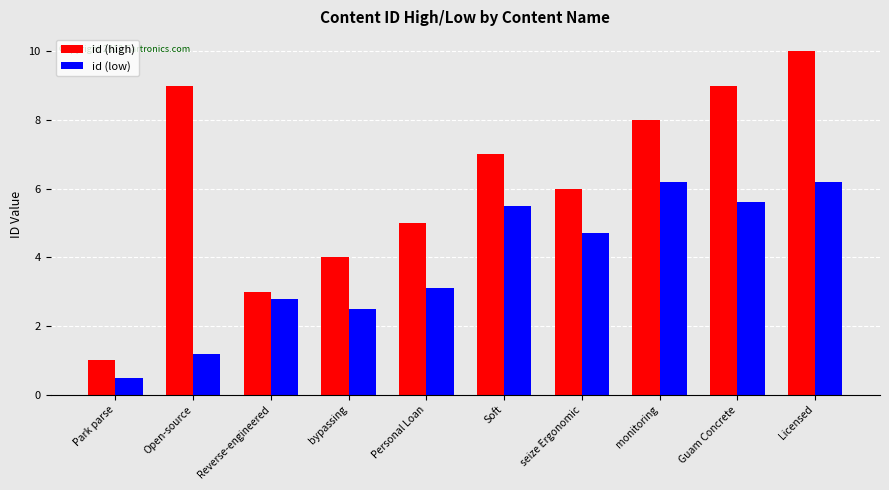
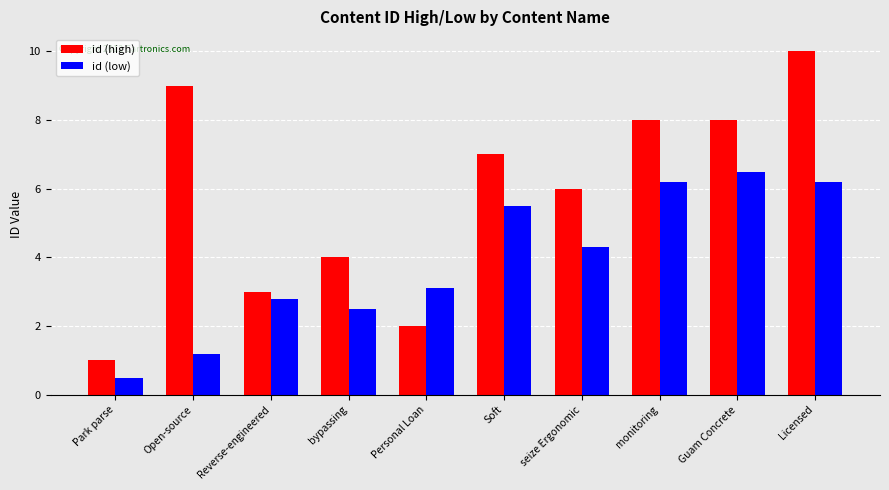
id (high), Personal Loan: 5 -> 2
id (low), seize Ergonomic: 4.7 -> 4.3
id (high), Guam Concrete: 9 -> 8
id (low), Guam Concrete: 5.6 -> 6.5
